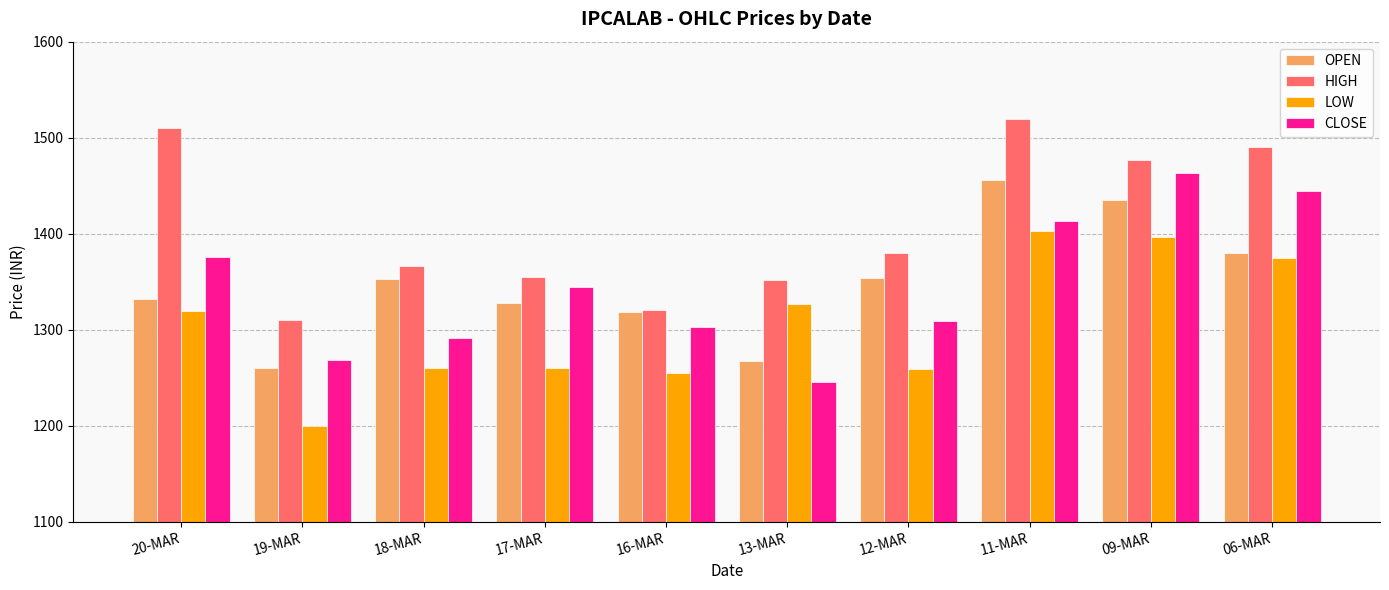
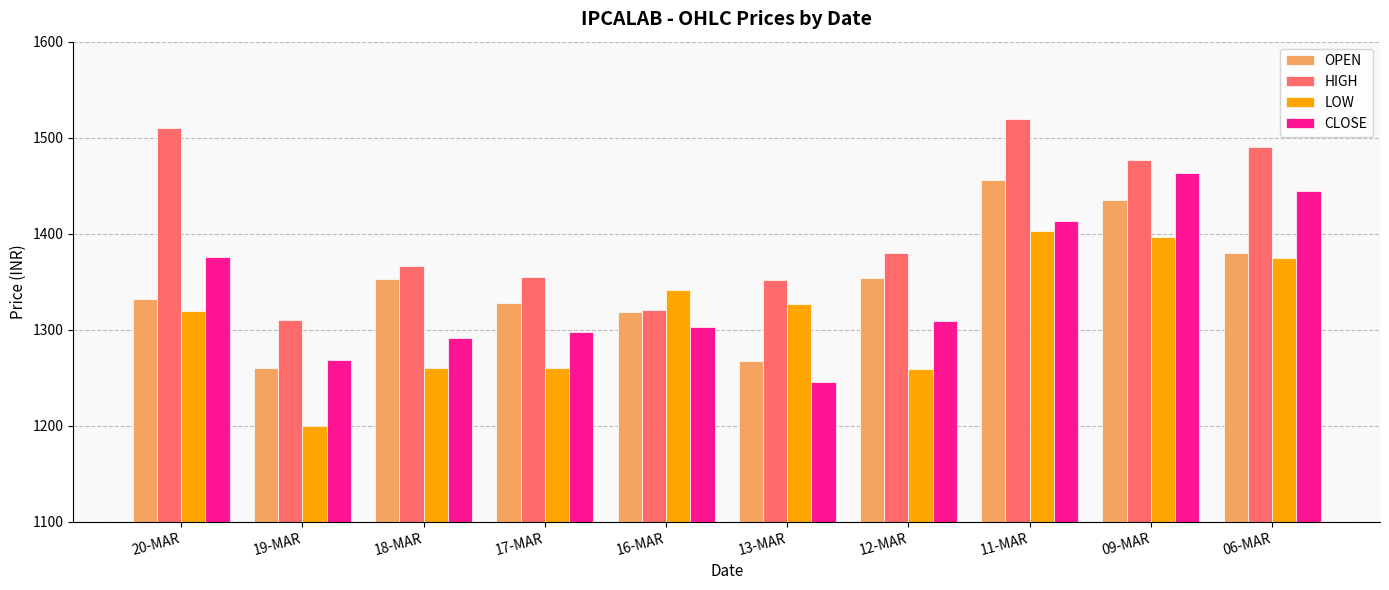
CLOSE, 17-MAR: 1340 -> 1300
LOW, 16-MAR: 1250 -> 1340
